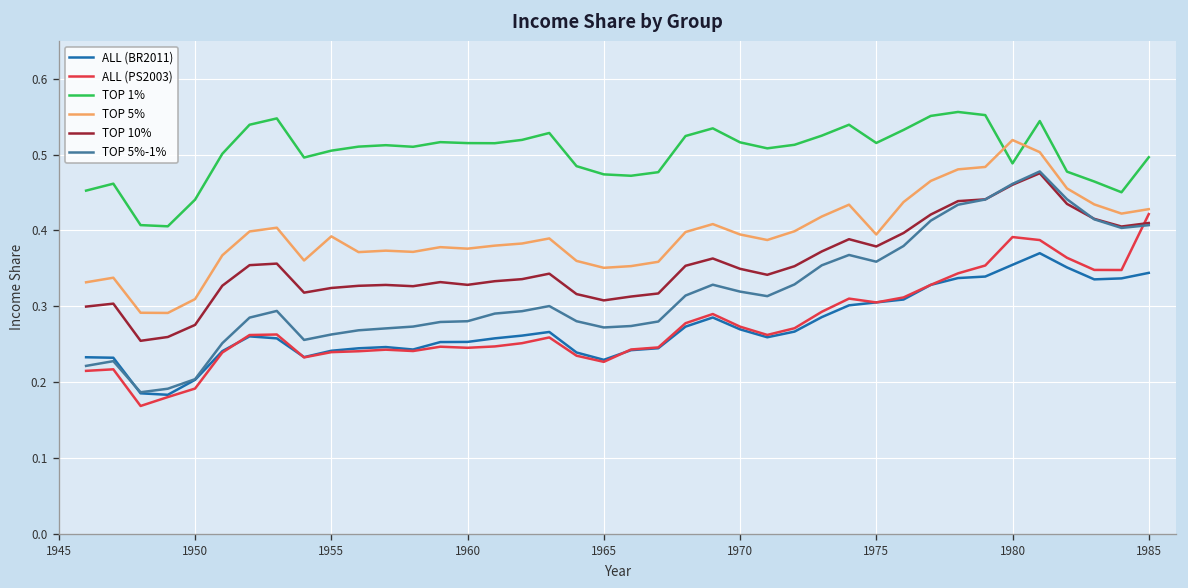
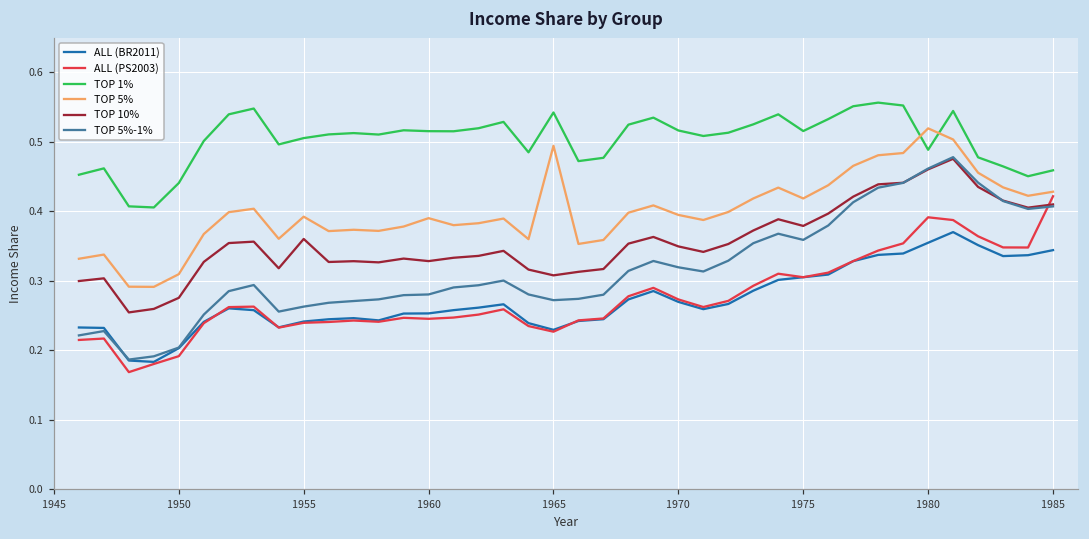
TOP 10%, 1955: 0.32 -> 0.36
TOP 5%, 1960: 0.38 -> 0.39
TOP 1%, 1965: 0.47 -> 0.54
TOP 5%, 1965: 0.35 -> 0.49
TOP 5%, 1975: 0.39 -> 0.42
TOP 1%, 1985: 0.50 -> 0.46
